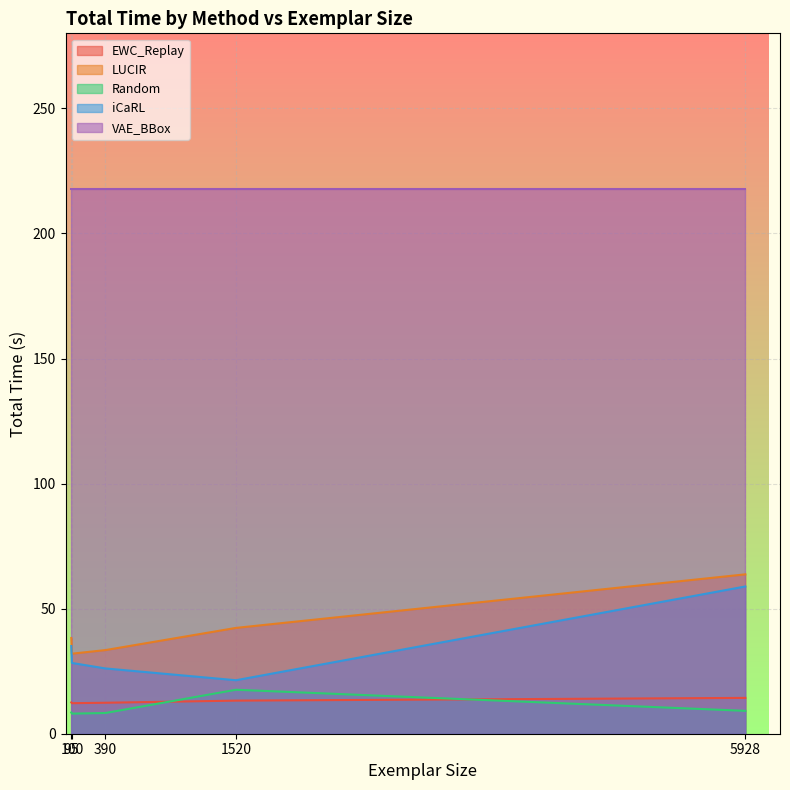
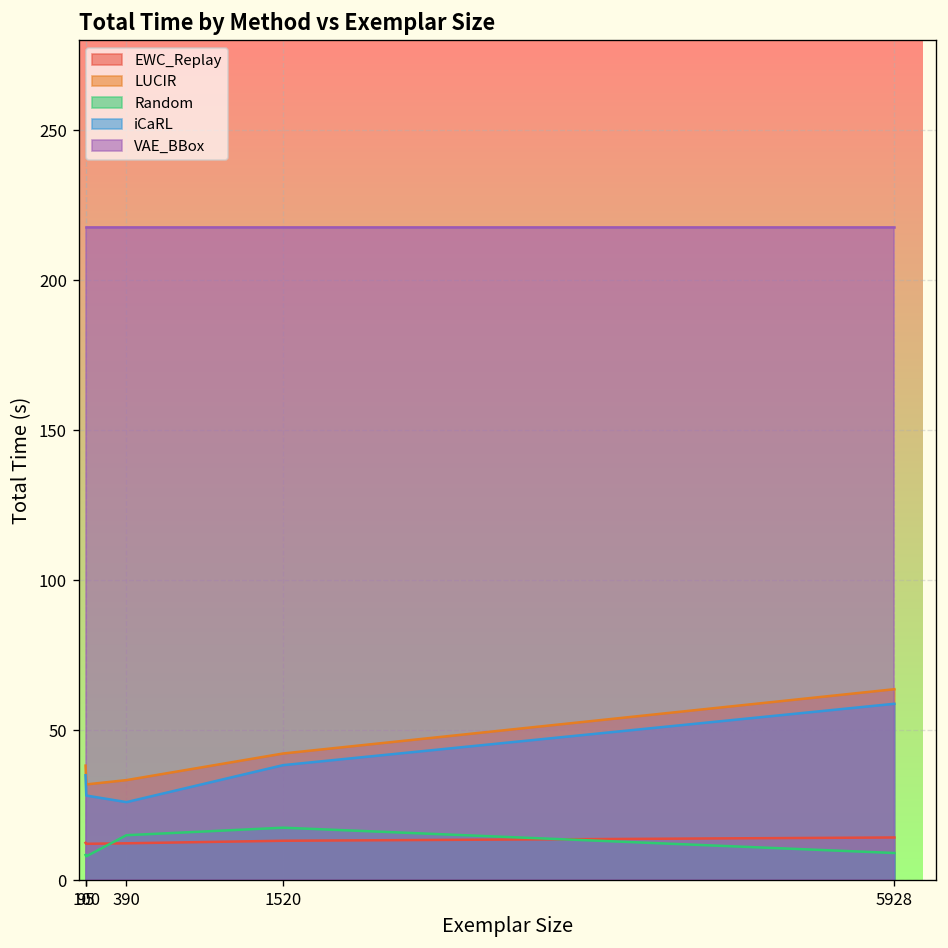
Random, 390: 8 -> 15
iCaRL, 1520: 21 -> 38
